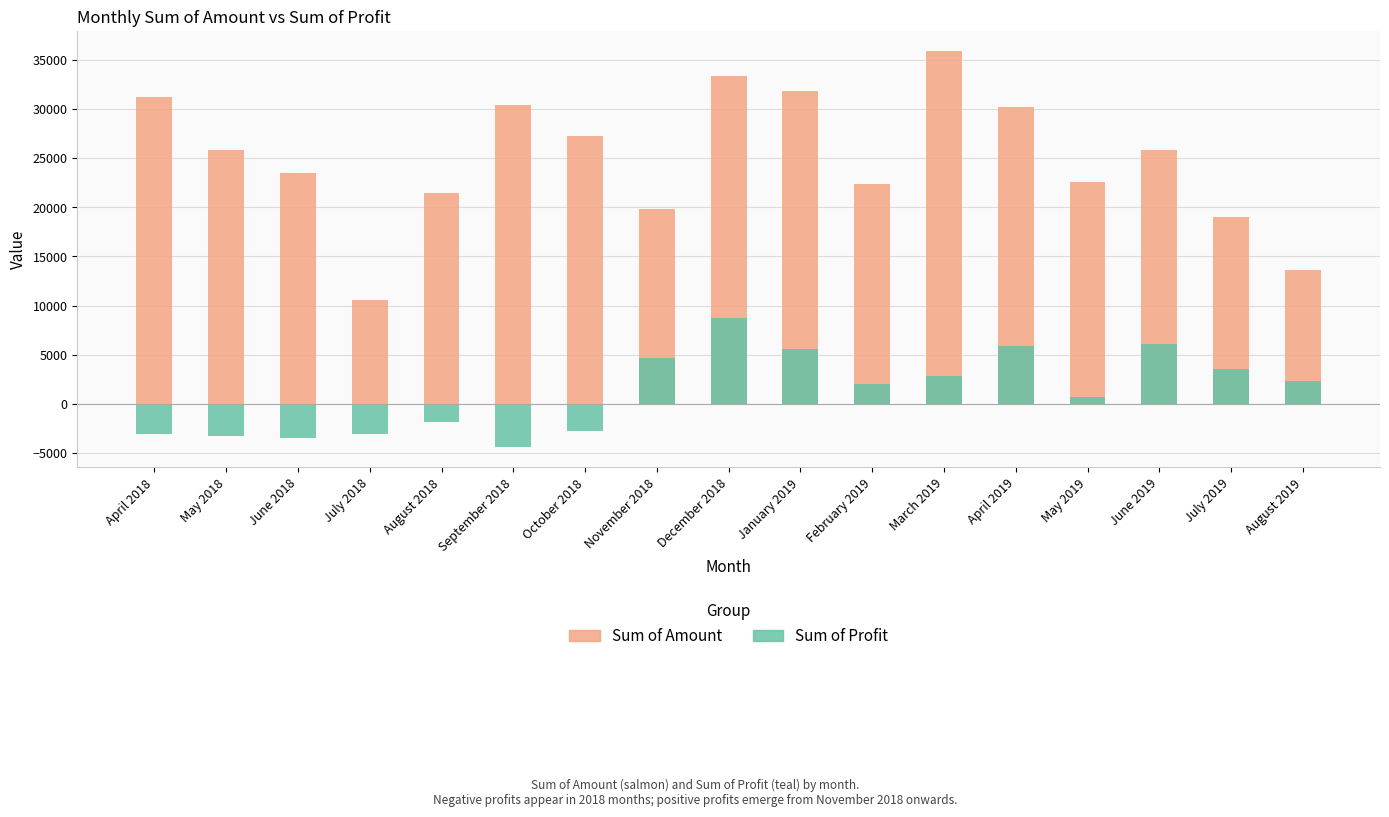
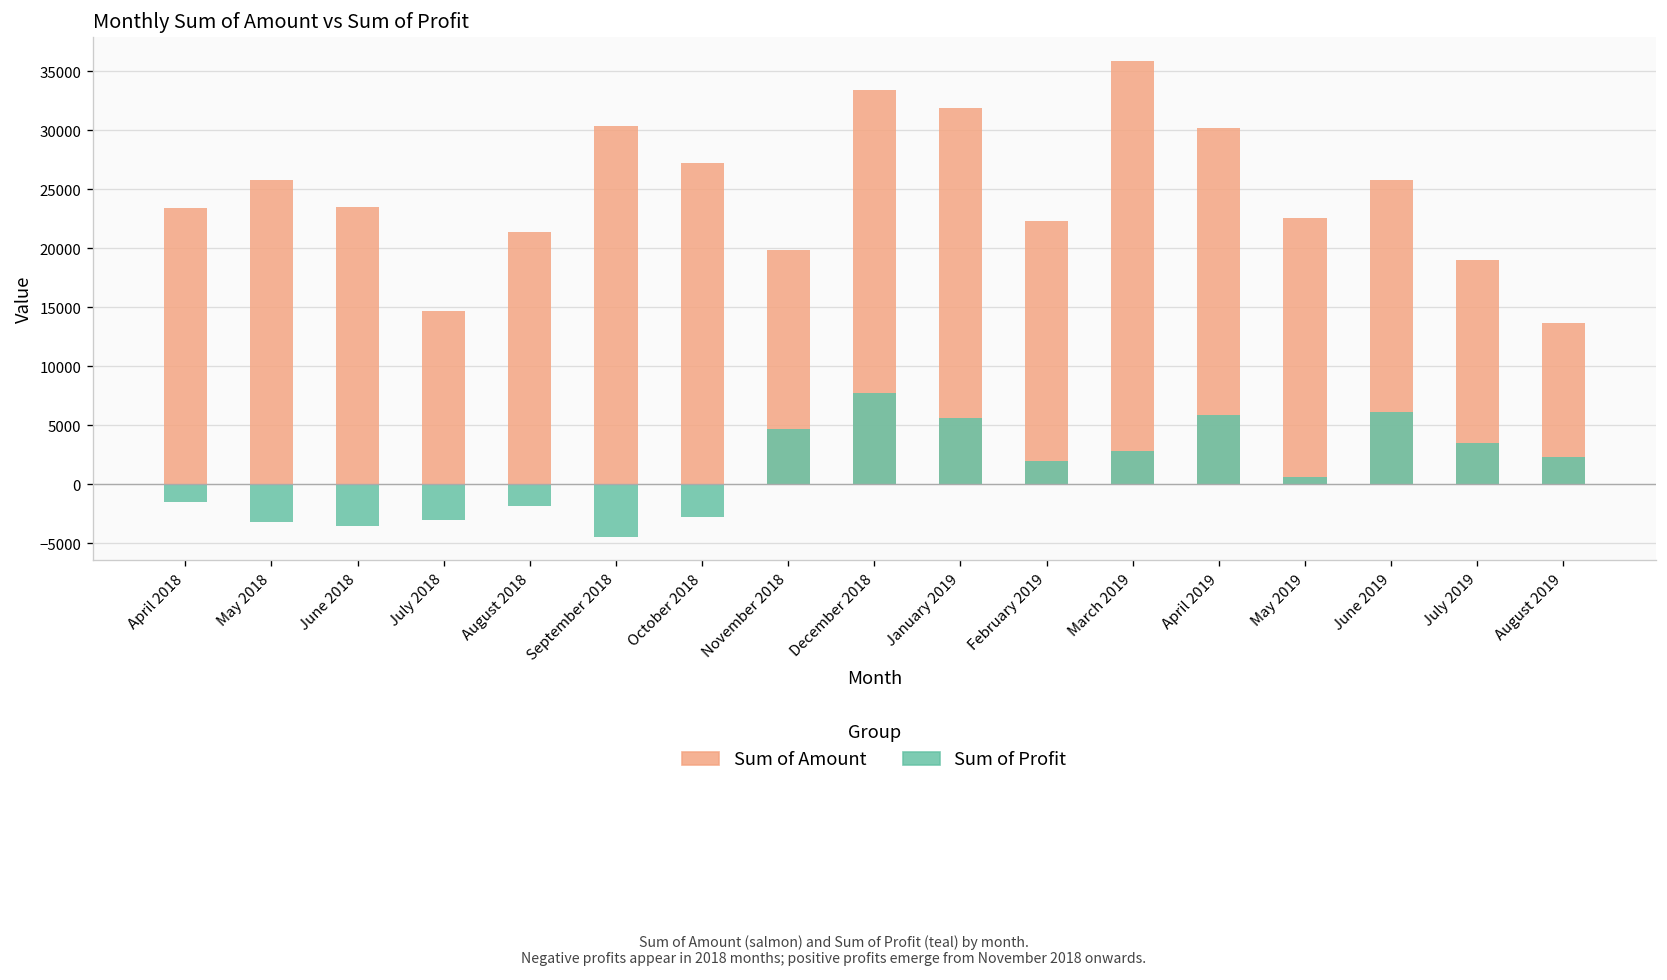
Sum of Amount, April 2018: 31000 -> 23000
Sum of Profit, April 2018: -3000 -> -1000
Sum of Amount, July 2018: 11000 -> 15000
Sum of Profit, December 2018: 9000 -> 8000
